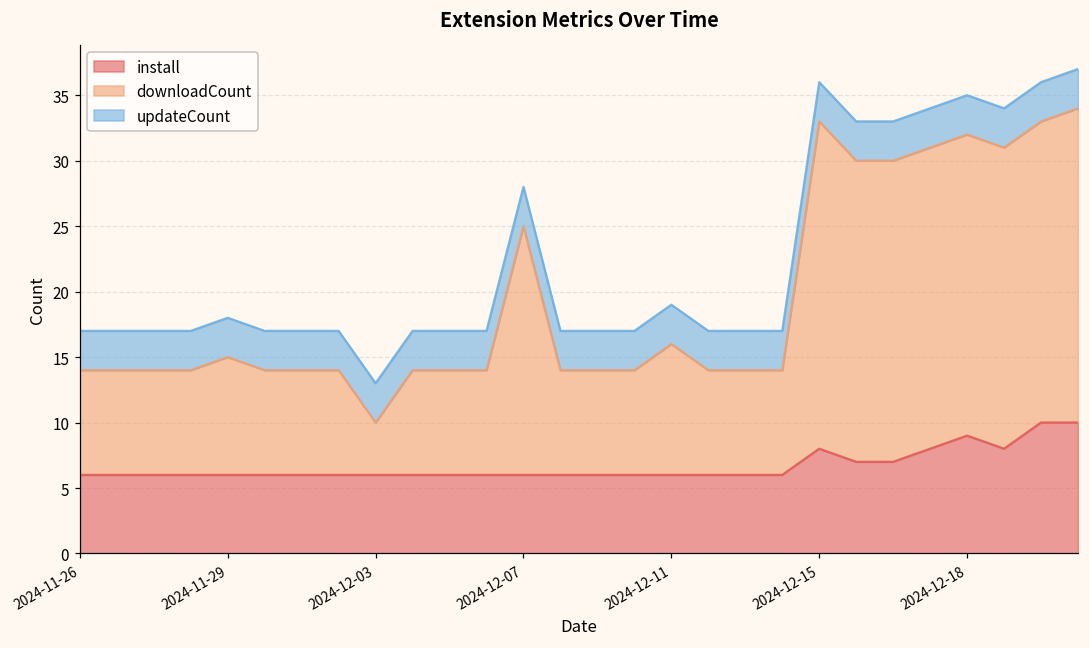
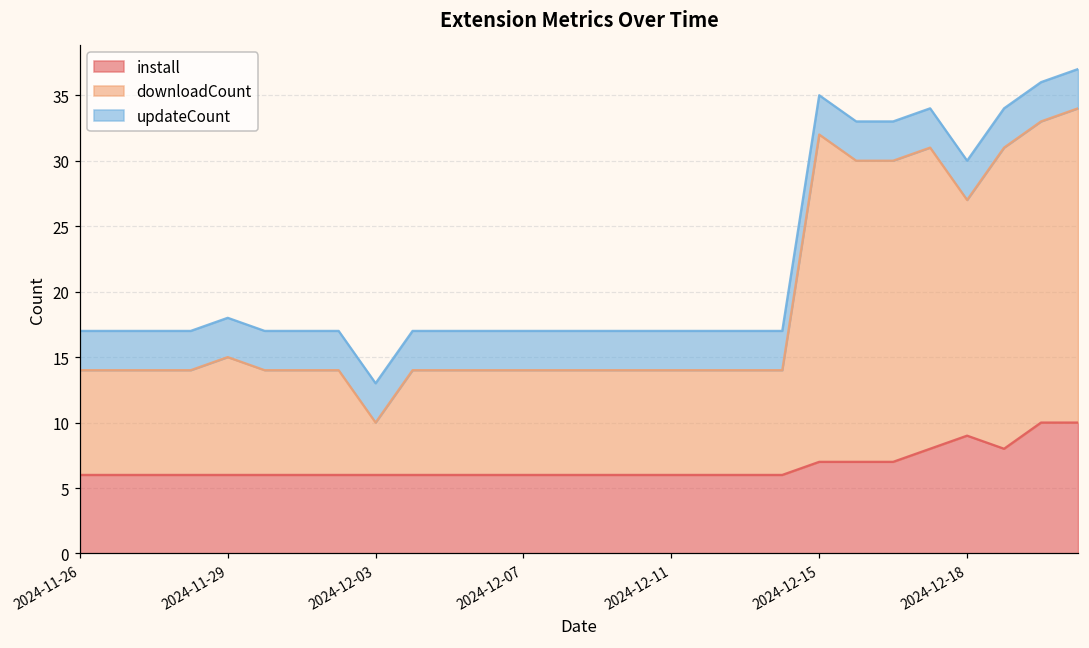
downloadCount, 2024-12-07: 19 -> 8
downloadCount, 2024-12-11: 10 -> 8
install, 2024-12-15: 8 -> 7
downloadCount, 2024-12-18: 23 -> 18
